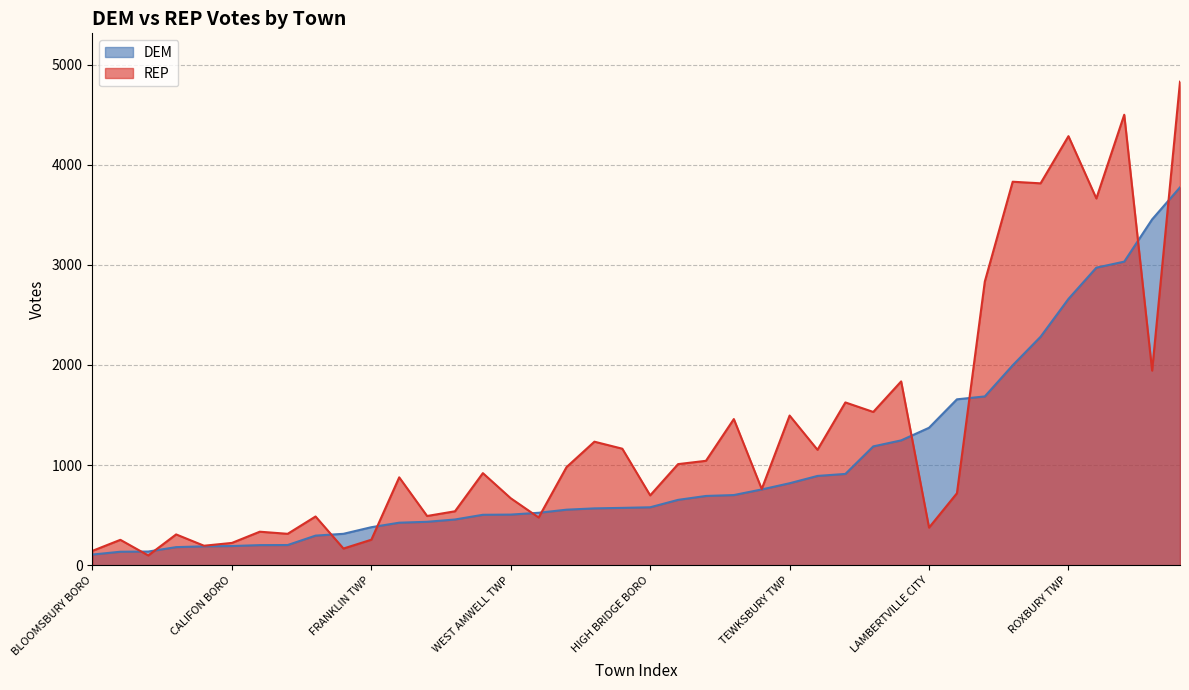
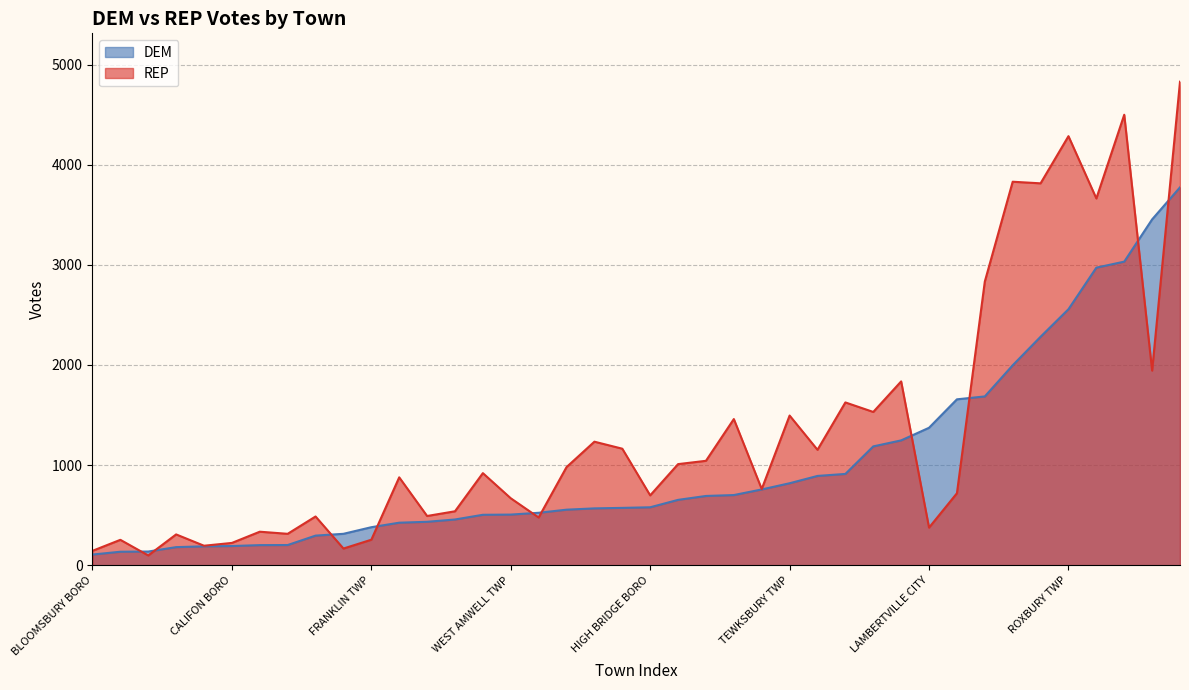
DEM, ROXBURY TWP: 2660 -> 2560
